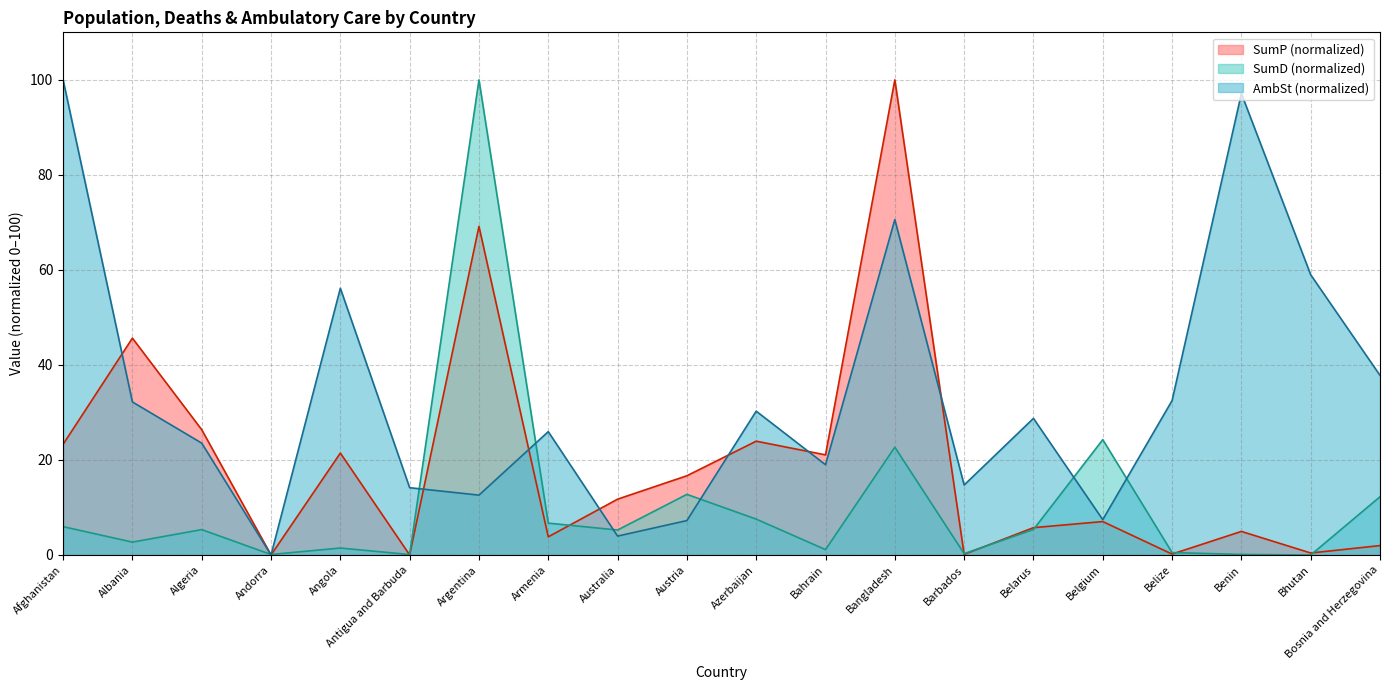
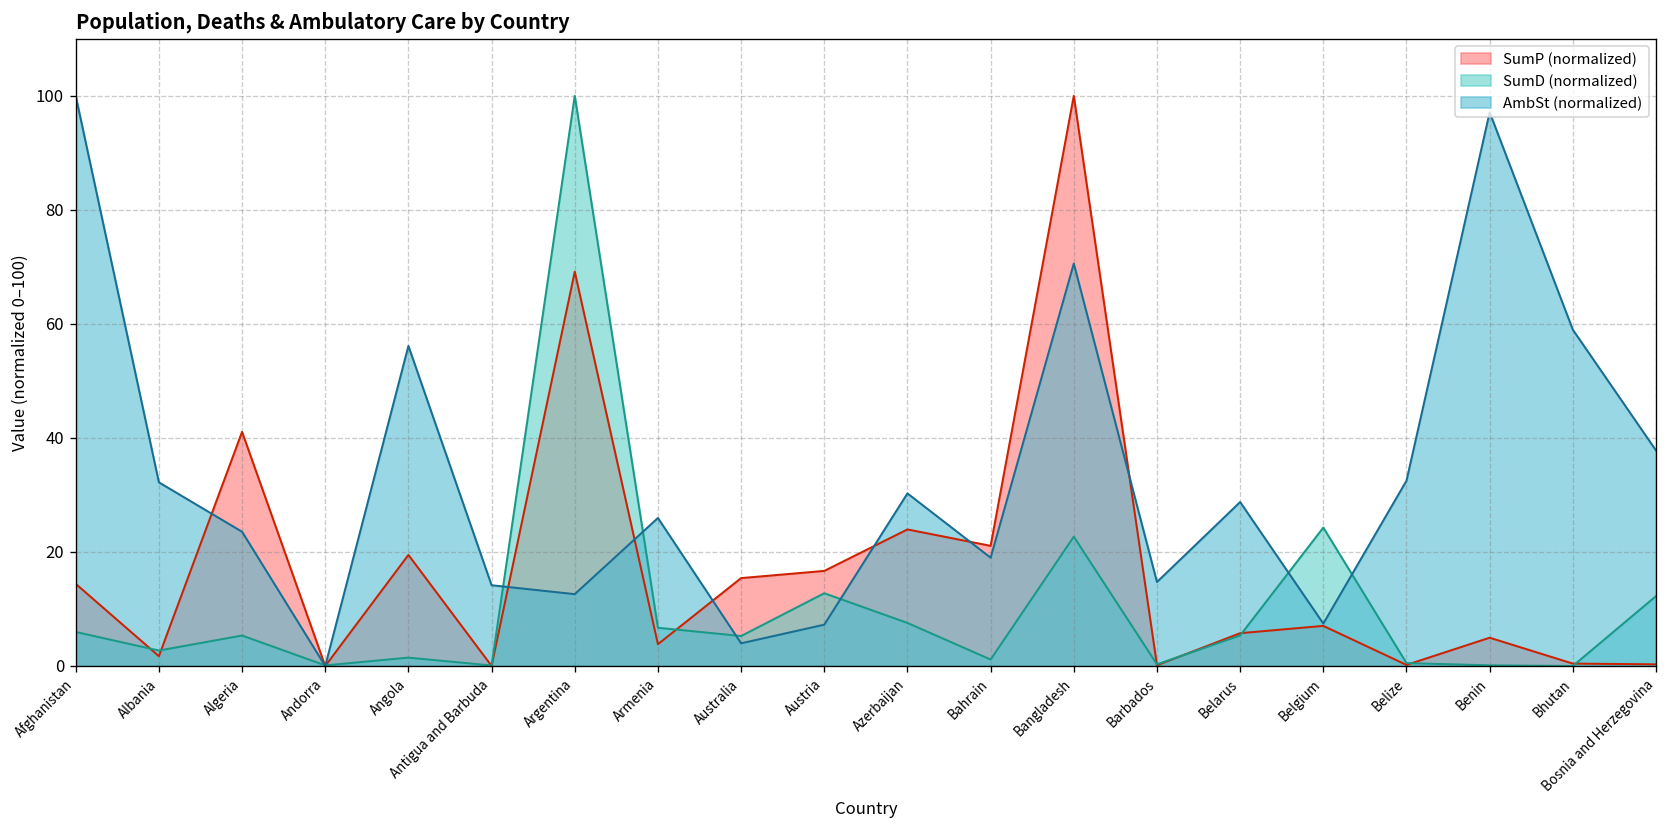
SumP (normalized), Afghanistan: 23 -> 14
SumP (normalized), Albania: 46 -> 2
SumP (normalized), Algeria: 26 -> 41
SumP (normalized), Angola: 21 -> 19
SumP (normalized), Australia: 12 -> 15
SumP (normalized), Bosnia and Herzegovina: 2 -> 0
